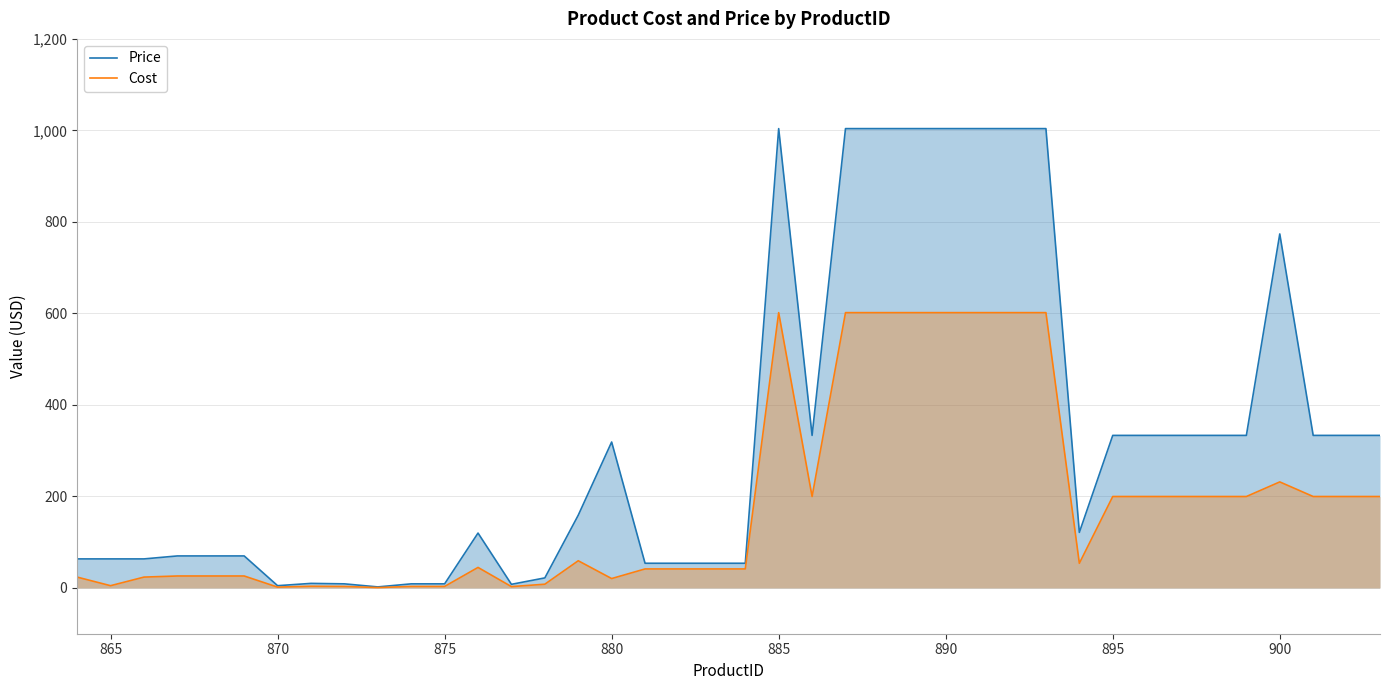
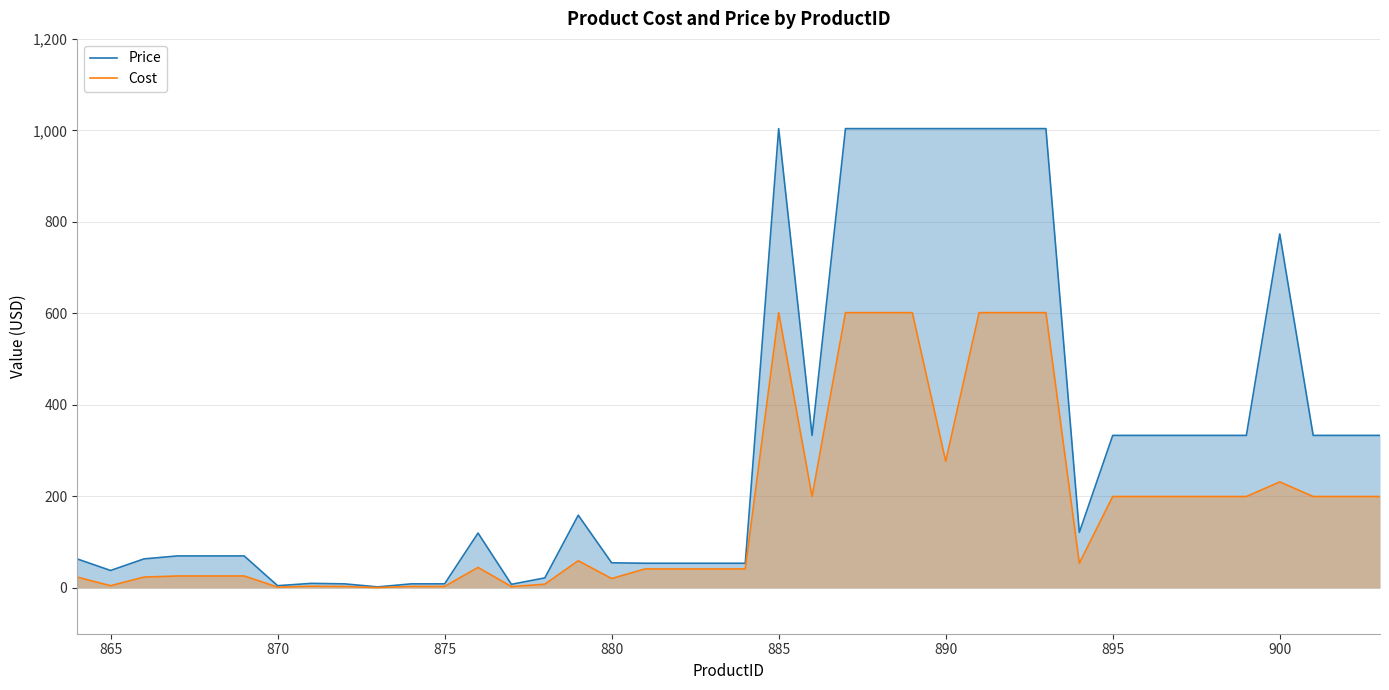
Price, 865: 60 -> 40
Price, 880: 320 -> 50
Cost, 890: 600 -> 280
